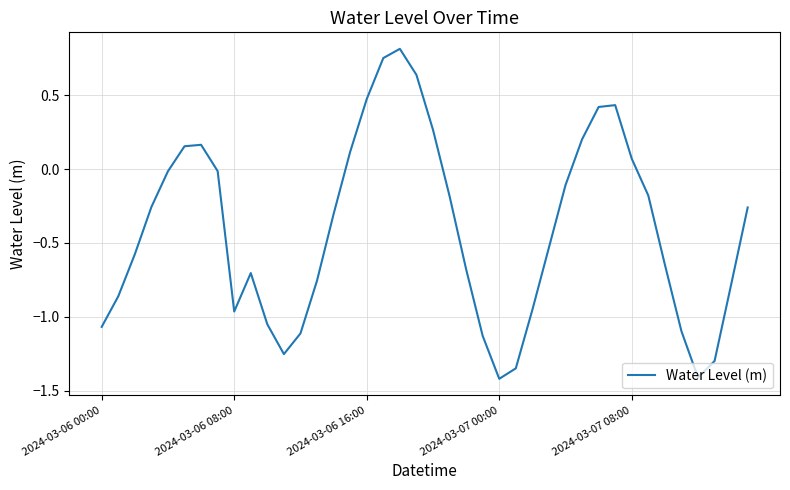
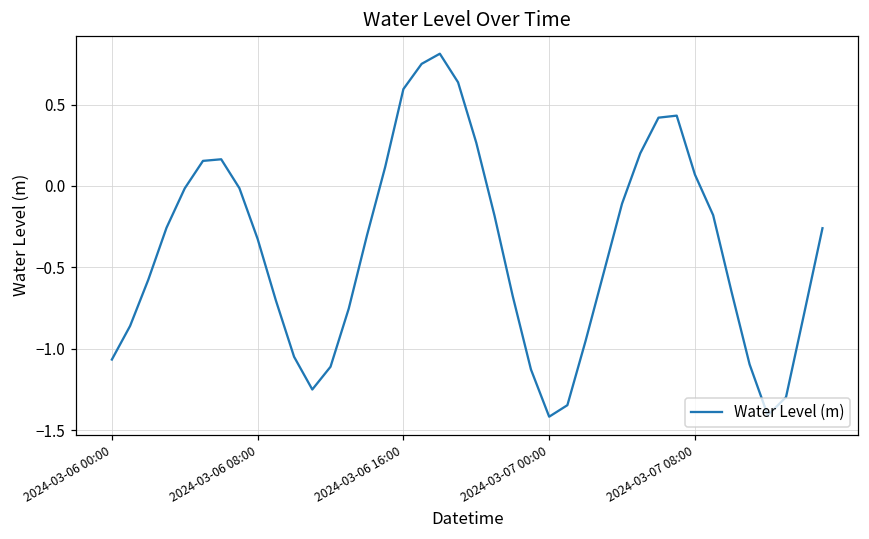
2024-03-06 08:00: -0.96 -> -0.33
2024-03-06 16:00: 0.47 -> 0.60
